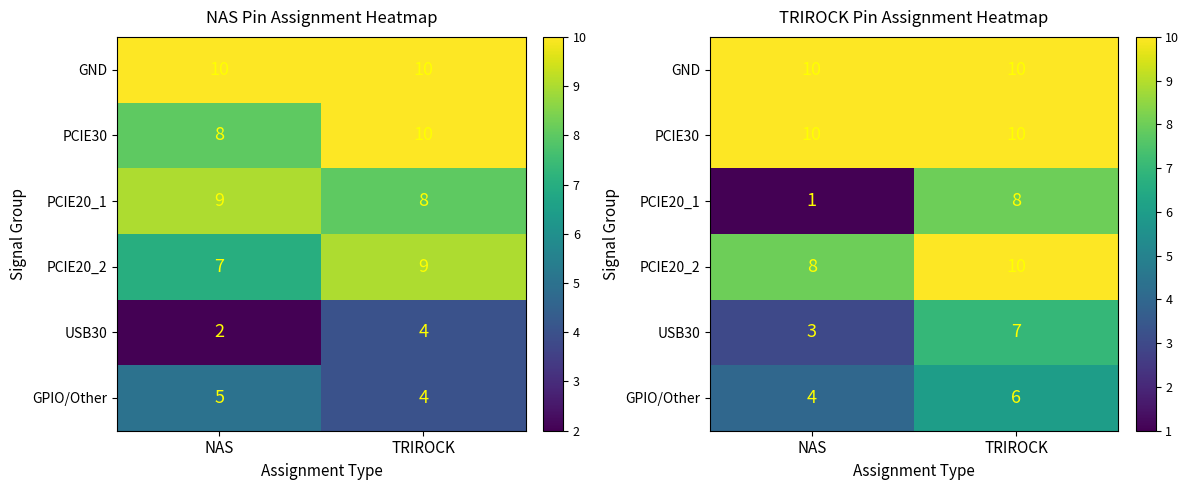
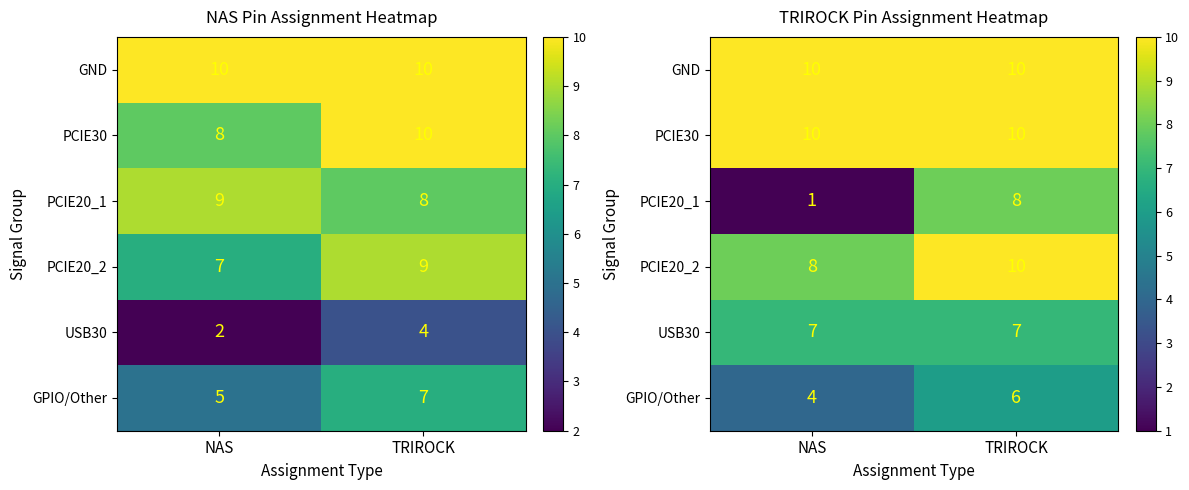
NAS Pin Assignment Heatmap, GPIO/Other, TRIROCK: 4 -> 7
TRIROCK Pin Assignment Heatmap, USB30, NAS: 3 -> 7
